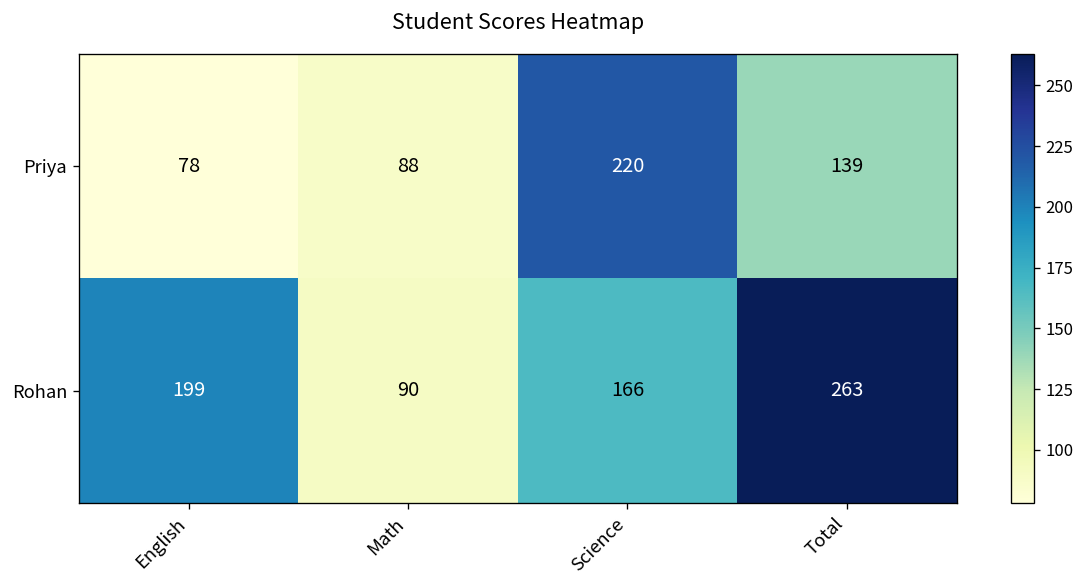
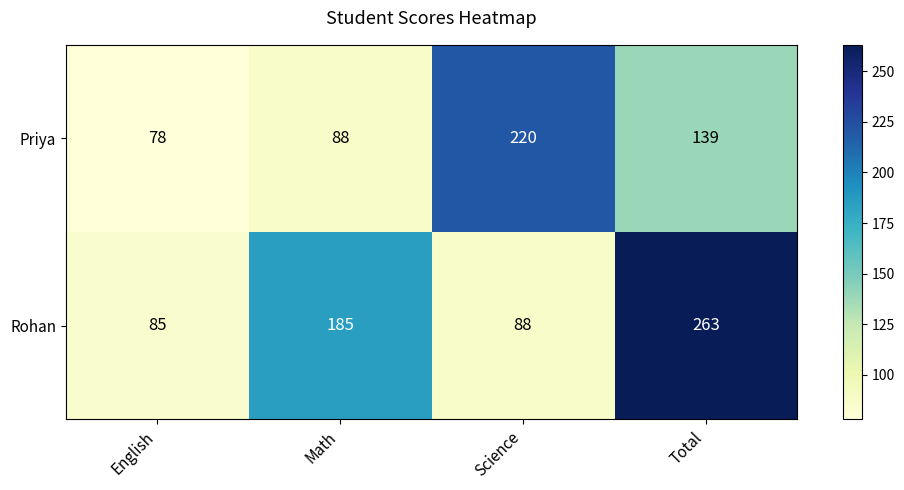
Rohan, English: 199 -> 85
Rohan, Math: 90 -> 185
Rohan, Science: 166 -> 88
